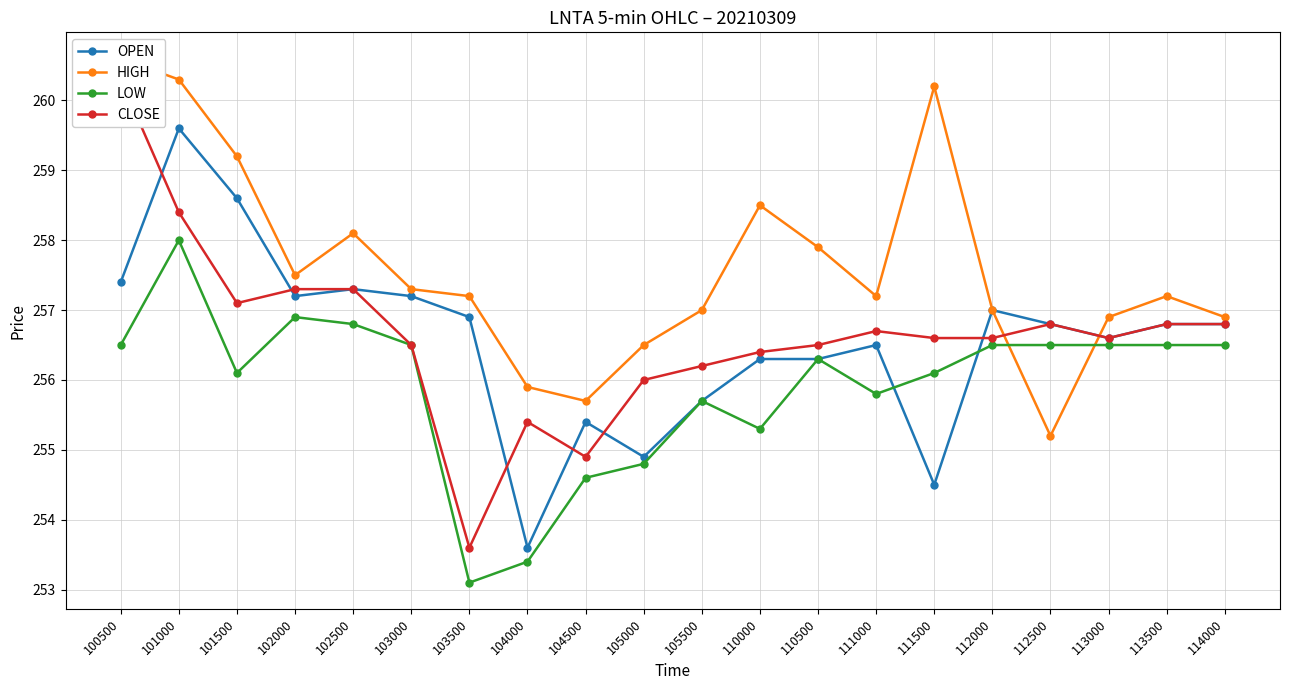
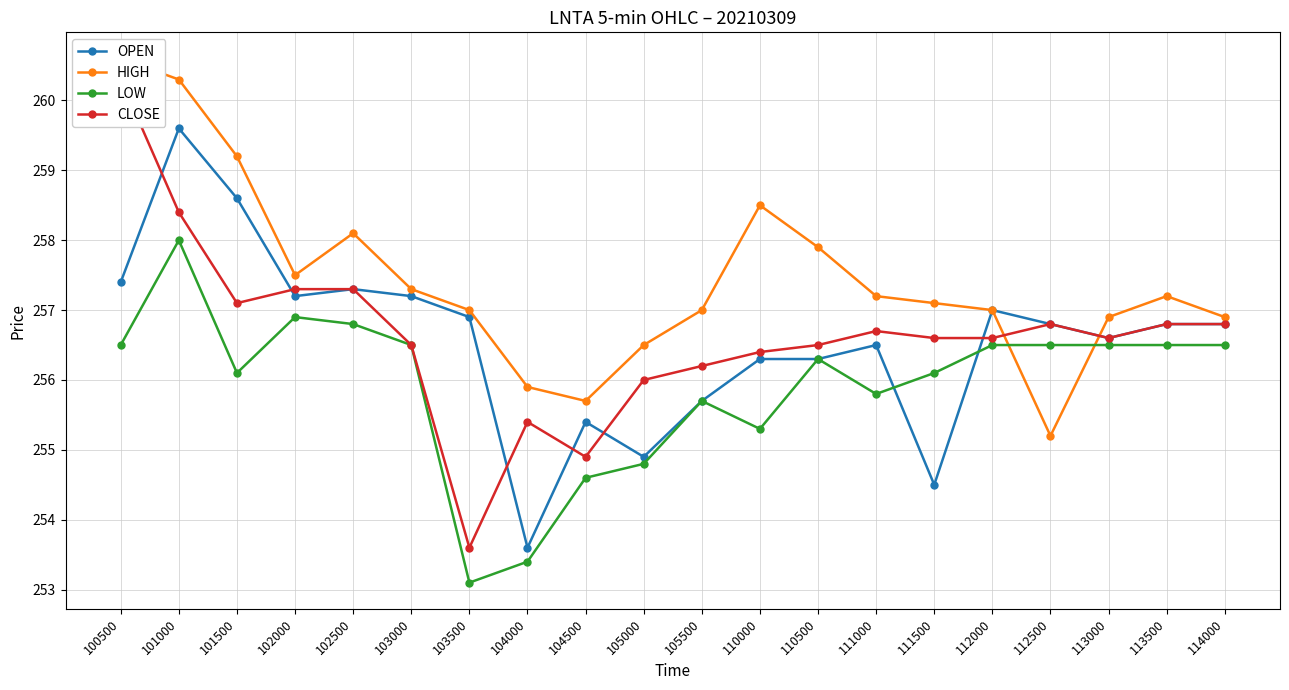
HIGH, 103500: 257.2 -> 257.0
HIGH, 111500: 260.2 -> 257.1
